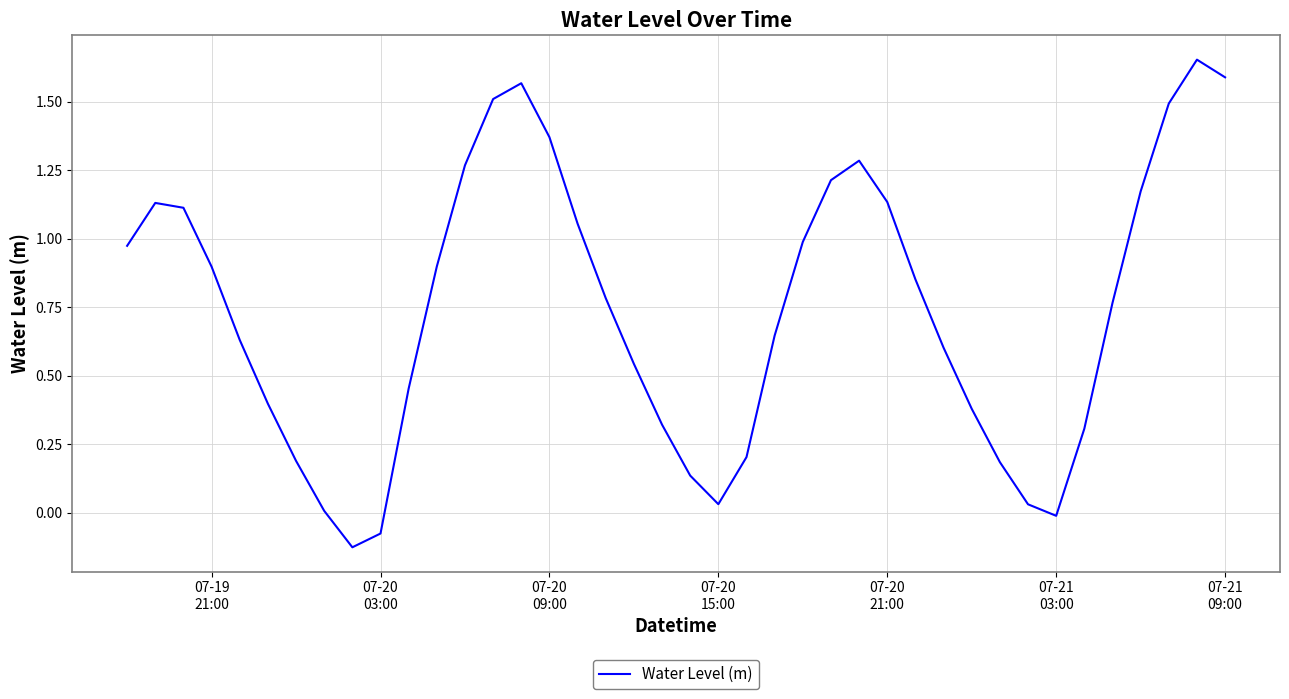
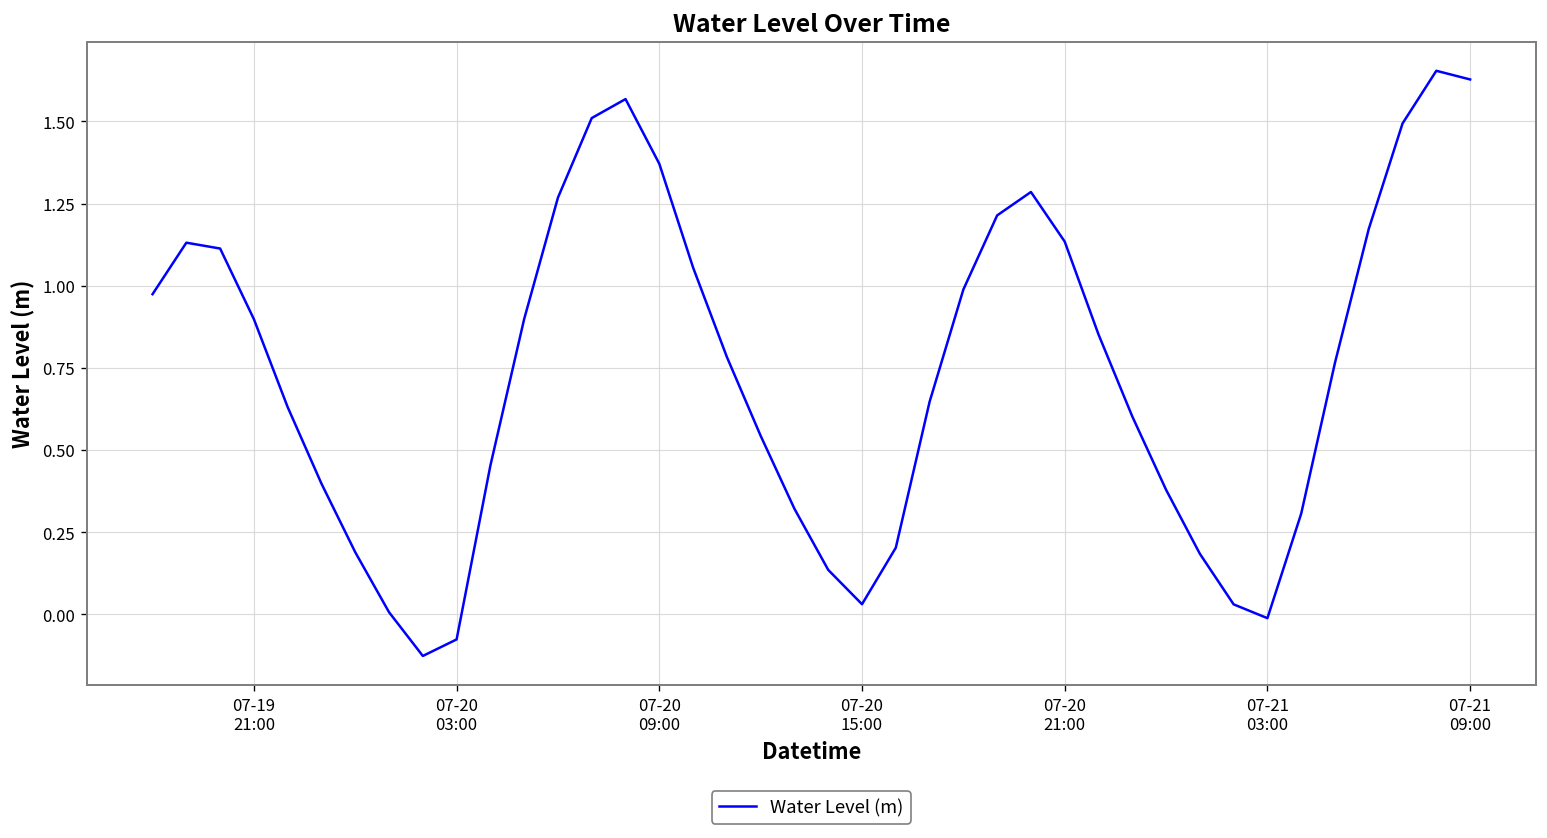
07-21 09:00: 1.59 -> 1.63
